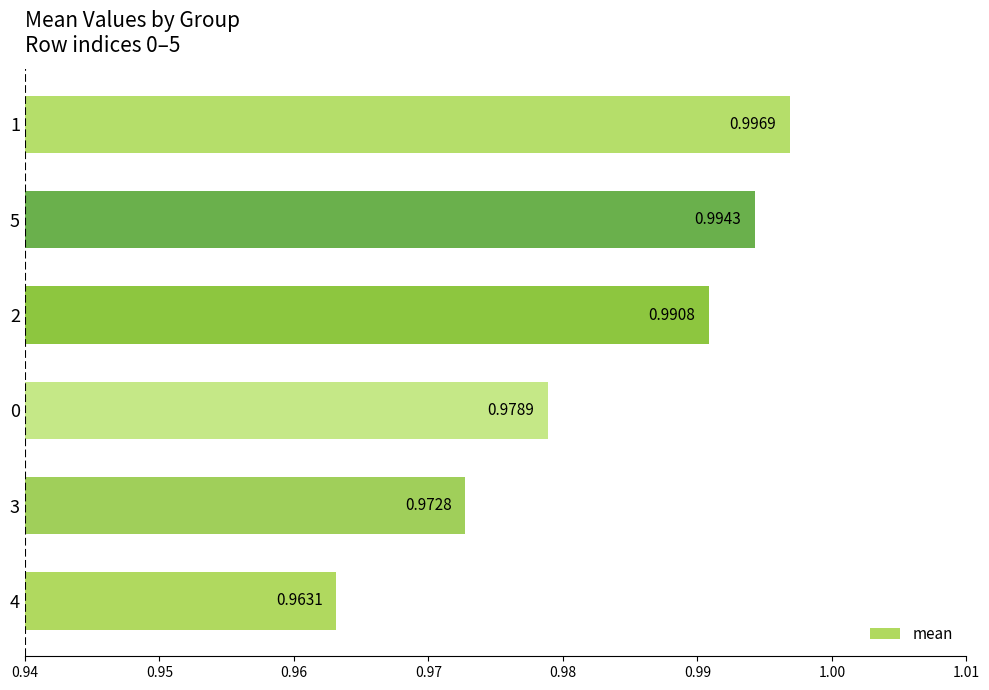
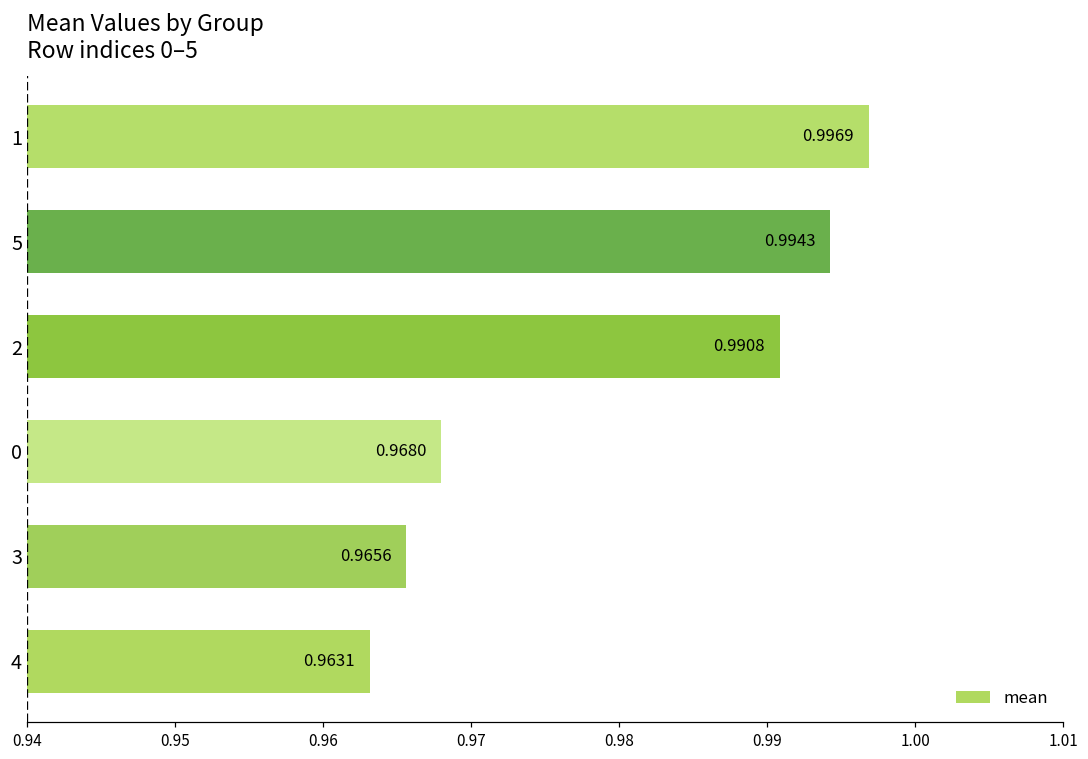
0: 0.9789 -> 0.9680
3: 0.9728 -> 0.9656
